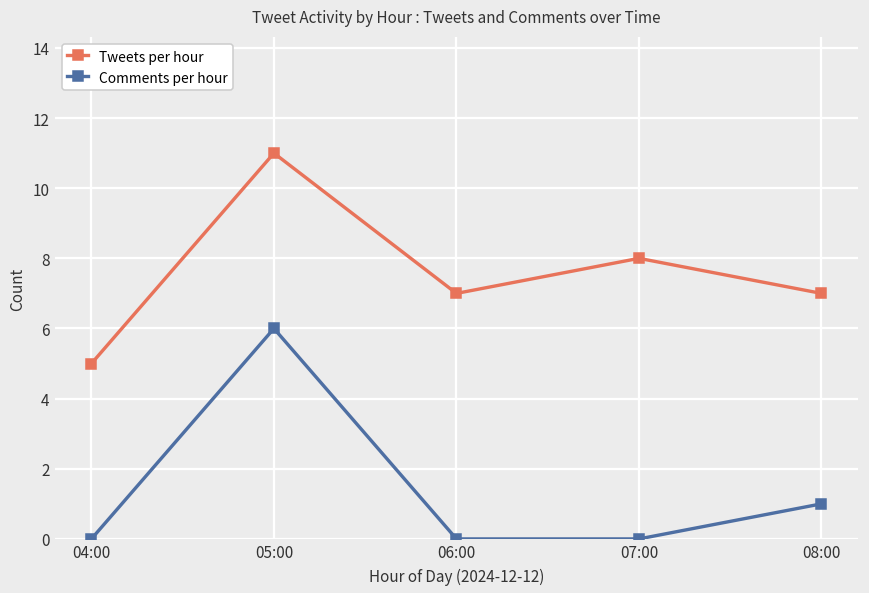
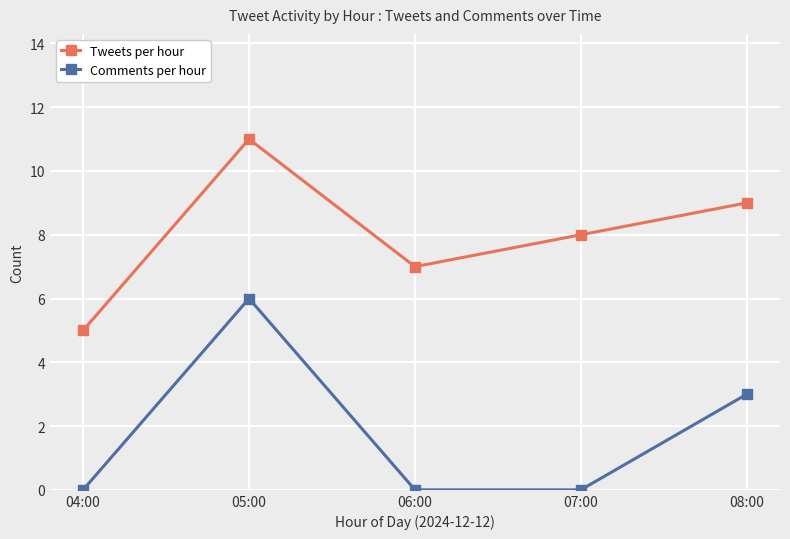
Tweets per hour, 08:00: 7 -> 9
Comments per hour, 08:00: 1 -> 3
